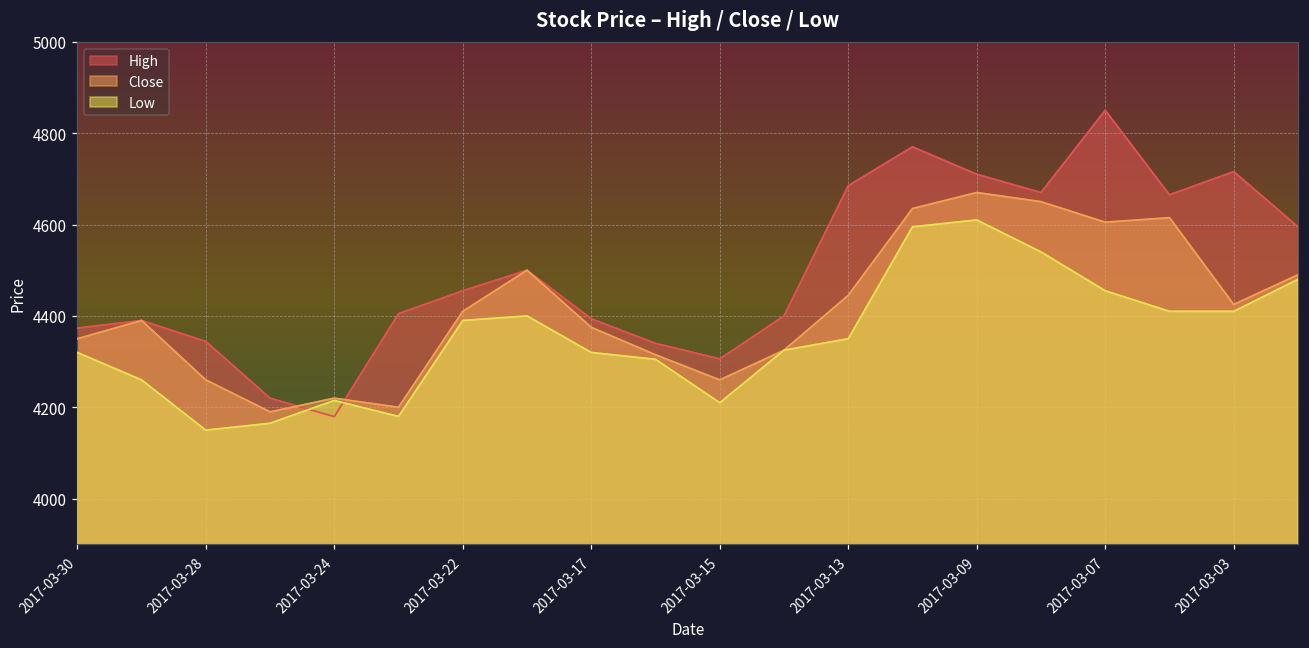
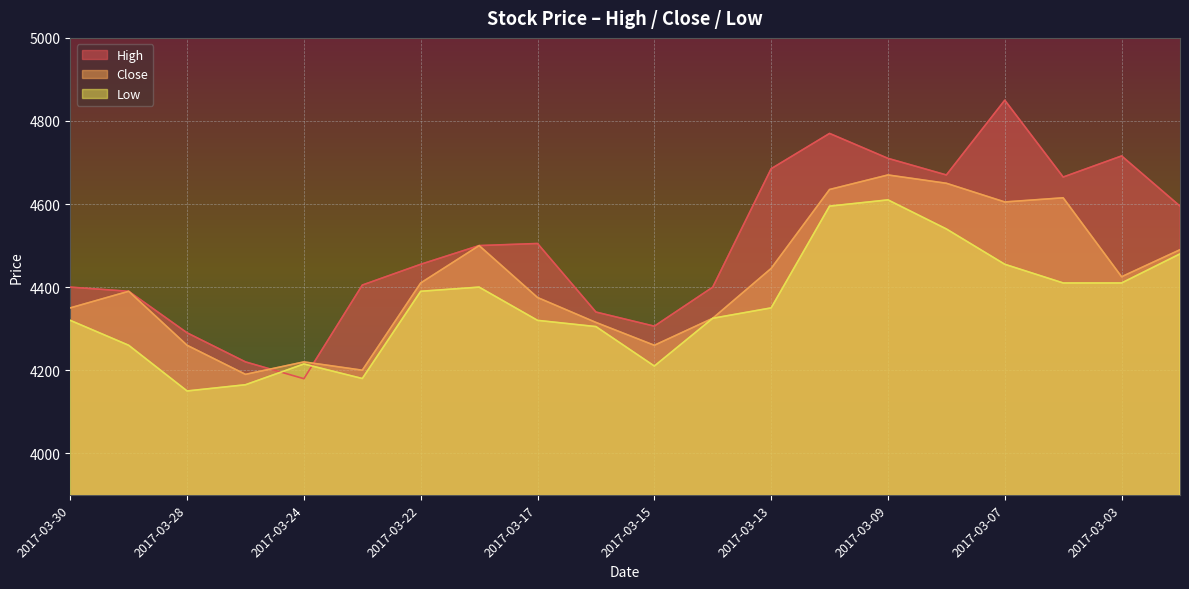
High, 2017-03-30: 4370 -> 4400
High, 2017-03-28: 4340 -> 4290
High, 2017-03-17: 4390 -> 4510
